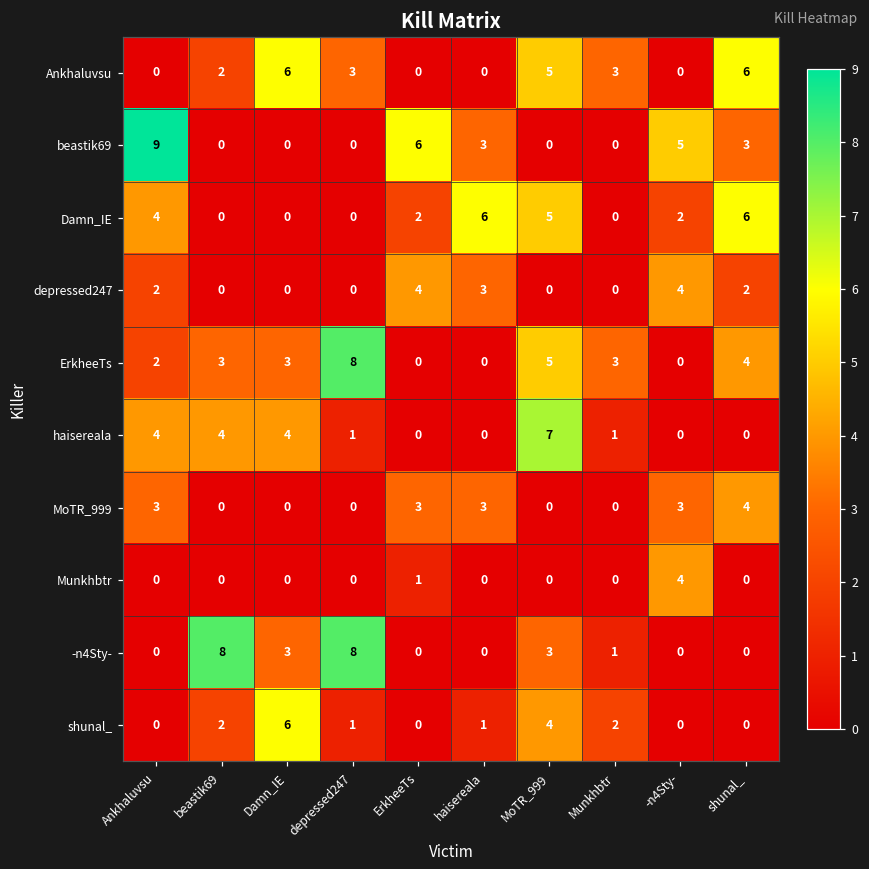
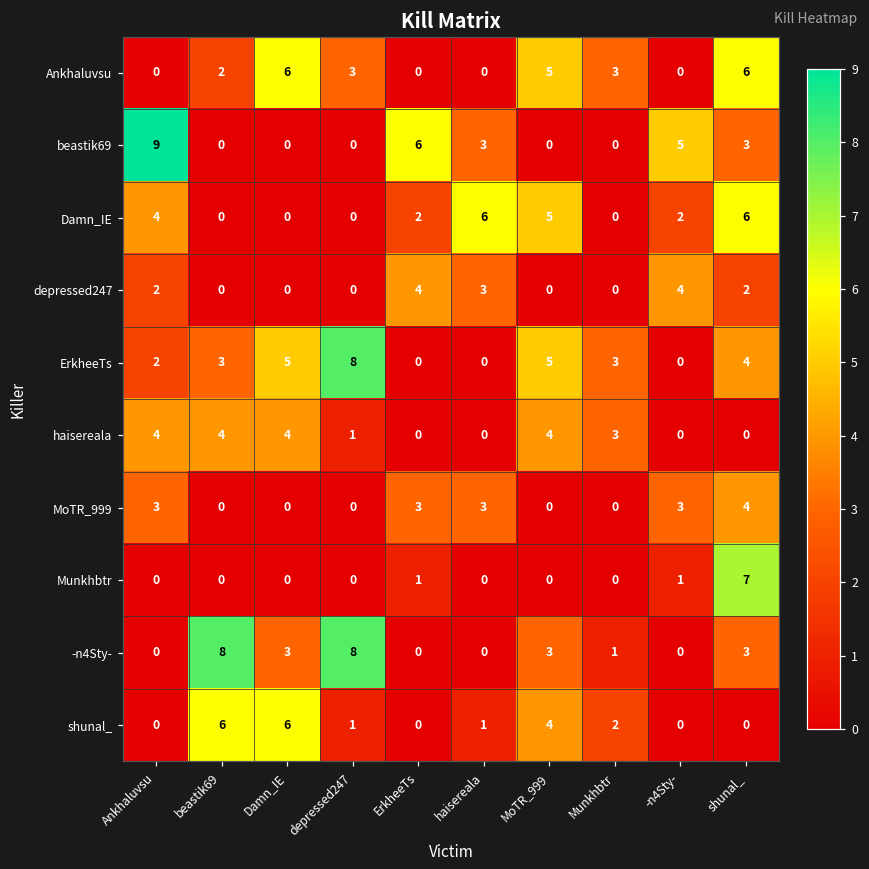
ErkheeTs, Damn_IE: 3 -> 5
haisereala, MoTR_999: 7 -> 4
haisereala, Munkhbtr: 1 -> 3
Munkhbtr, -n4Sty-: 4 -> 1
Munkhbtr, shunal_: 0 -> 7
-n4Sty-, shunal_: 0 -> 3
shunal_, beastik69: 2 -> 6
